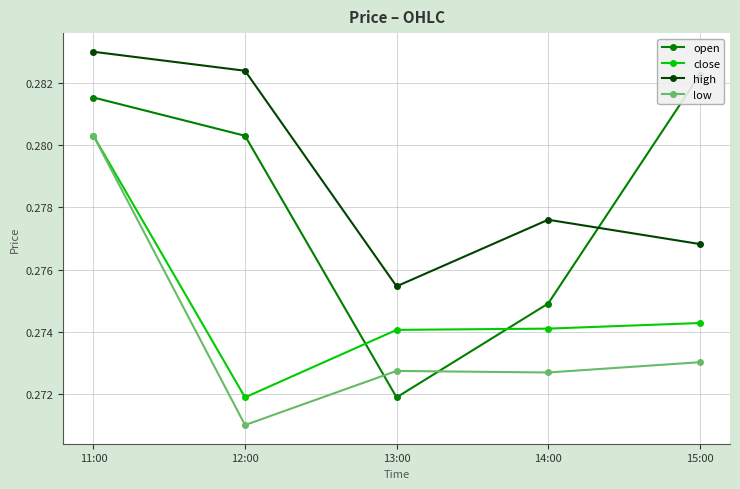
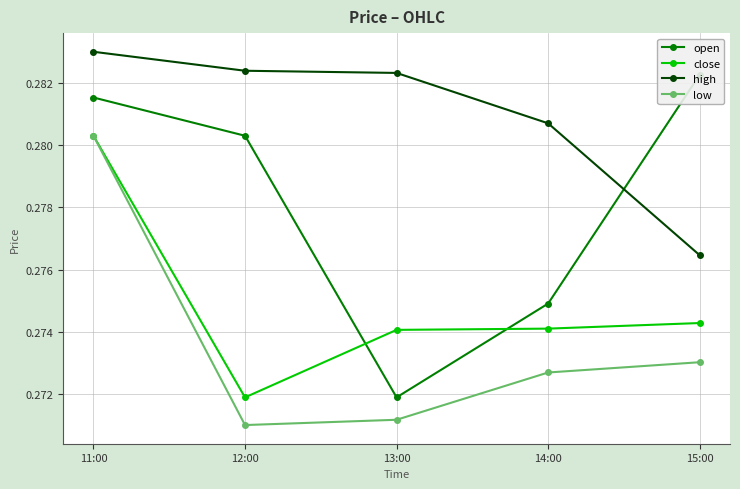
high, 13:00: 0.2755 -> 0.2823
low, 13:00: 0.2727 -> 0.2712
high, 14:00: 0.2776 -> 0.2807
high, 15:00: 0.2768 -> 0.2765
